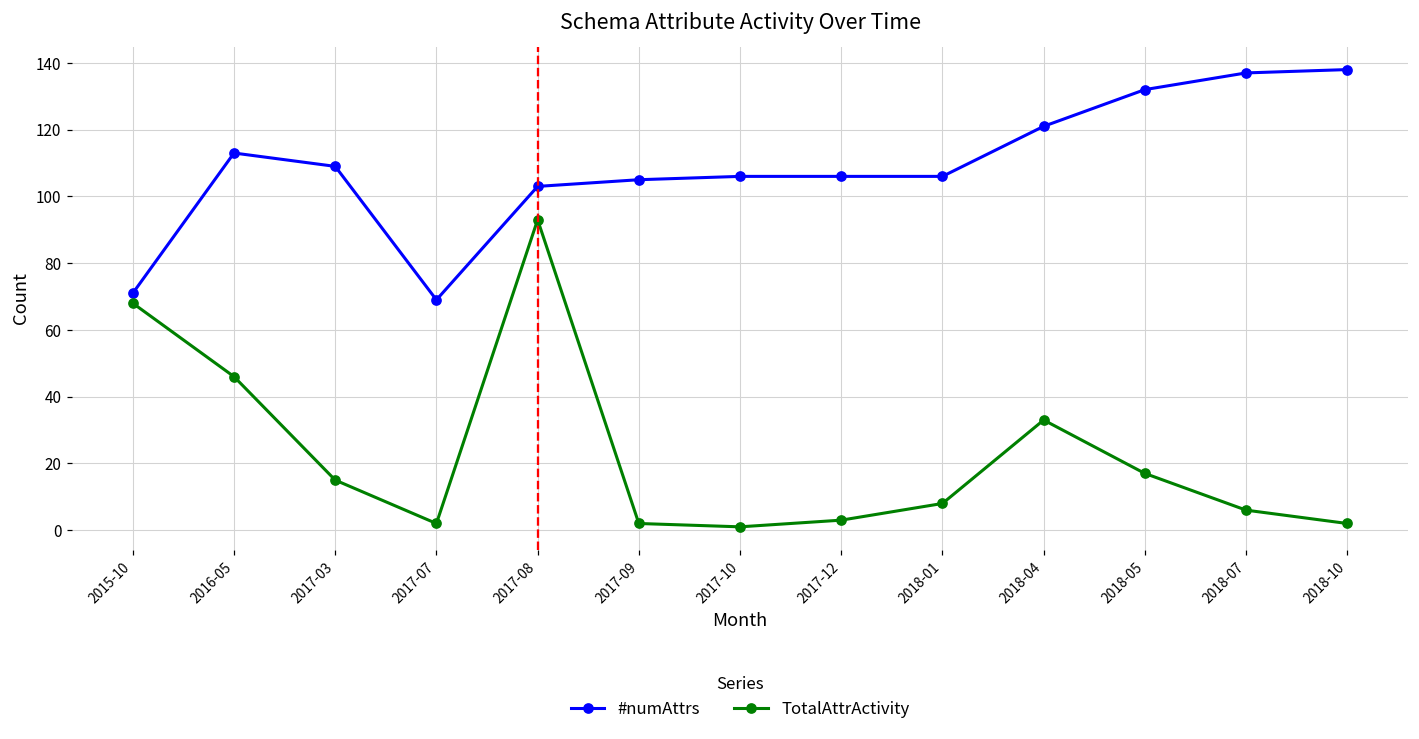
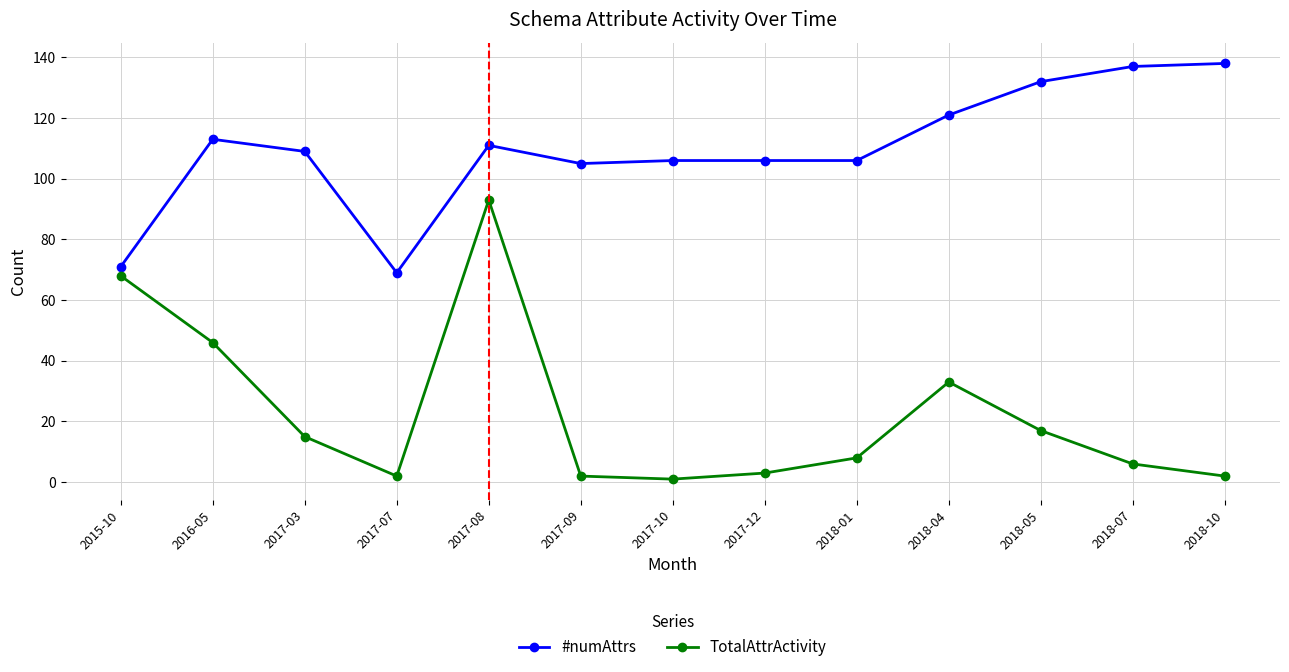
#numAttrs, 2017-08: 103 -> 111
